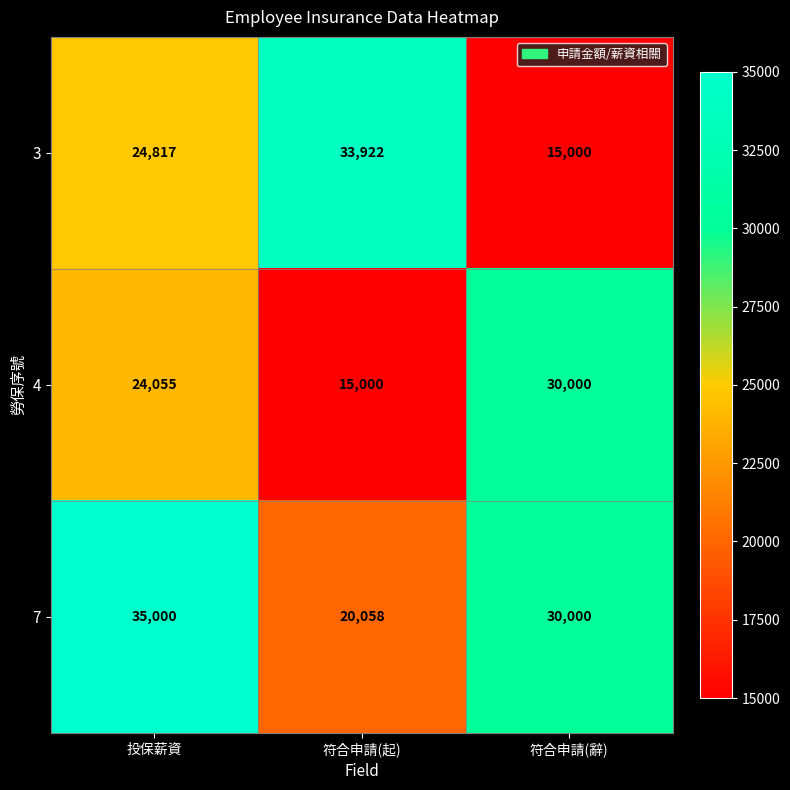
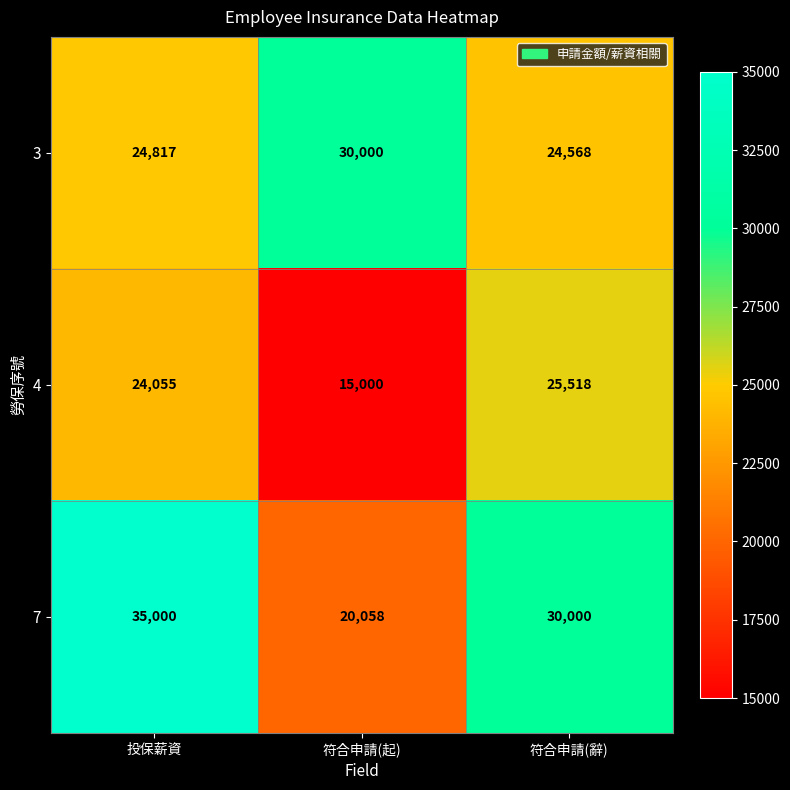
3, 符合申請(起): 33,922 -> 30,000
3, 符合申請(辭): 15,000 -> 24,568
4, 符合申請(辭): 30,000 -> 25,518
